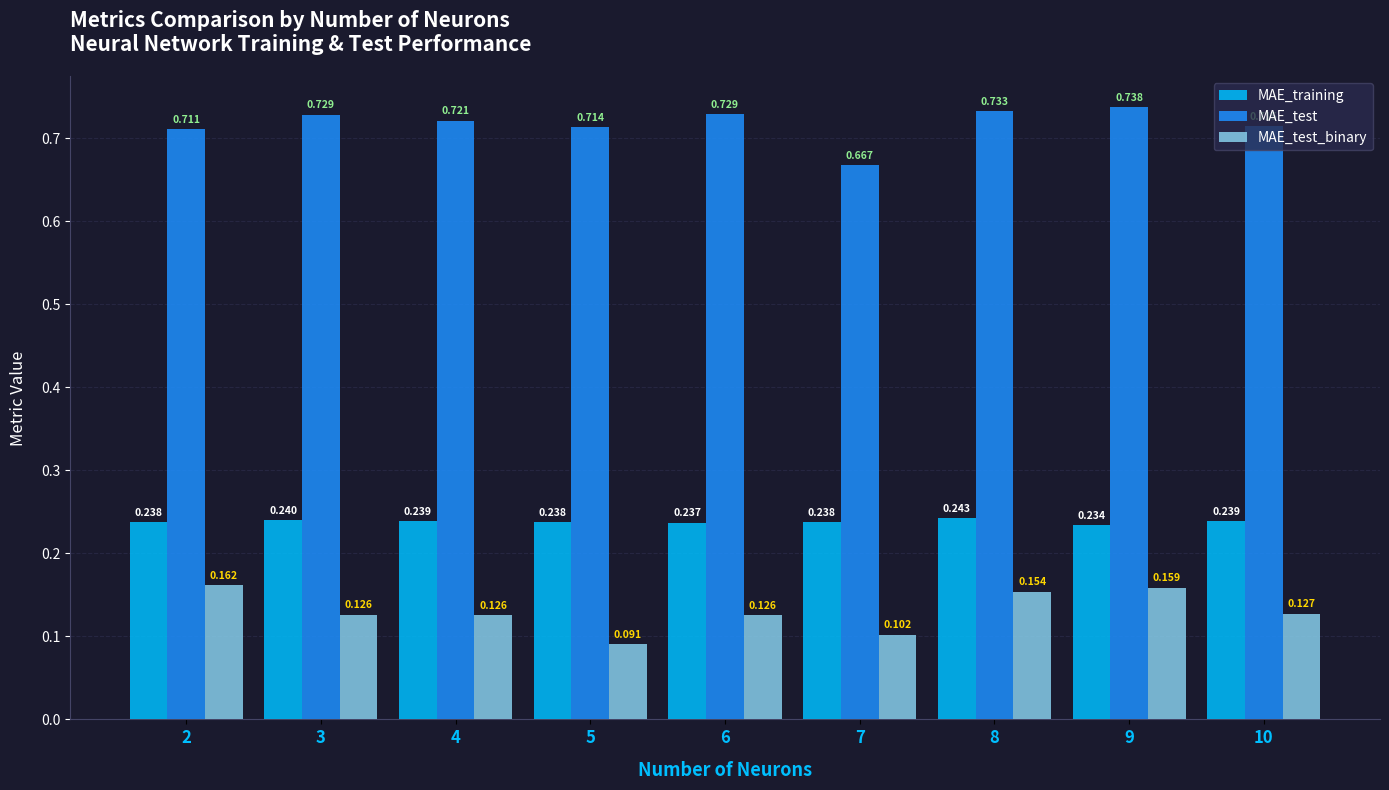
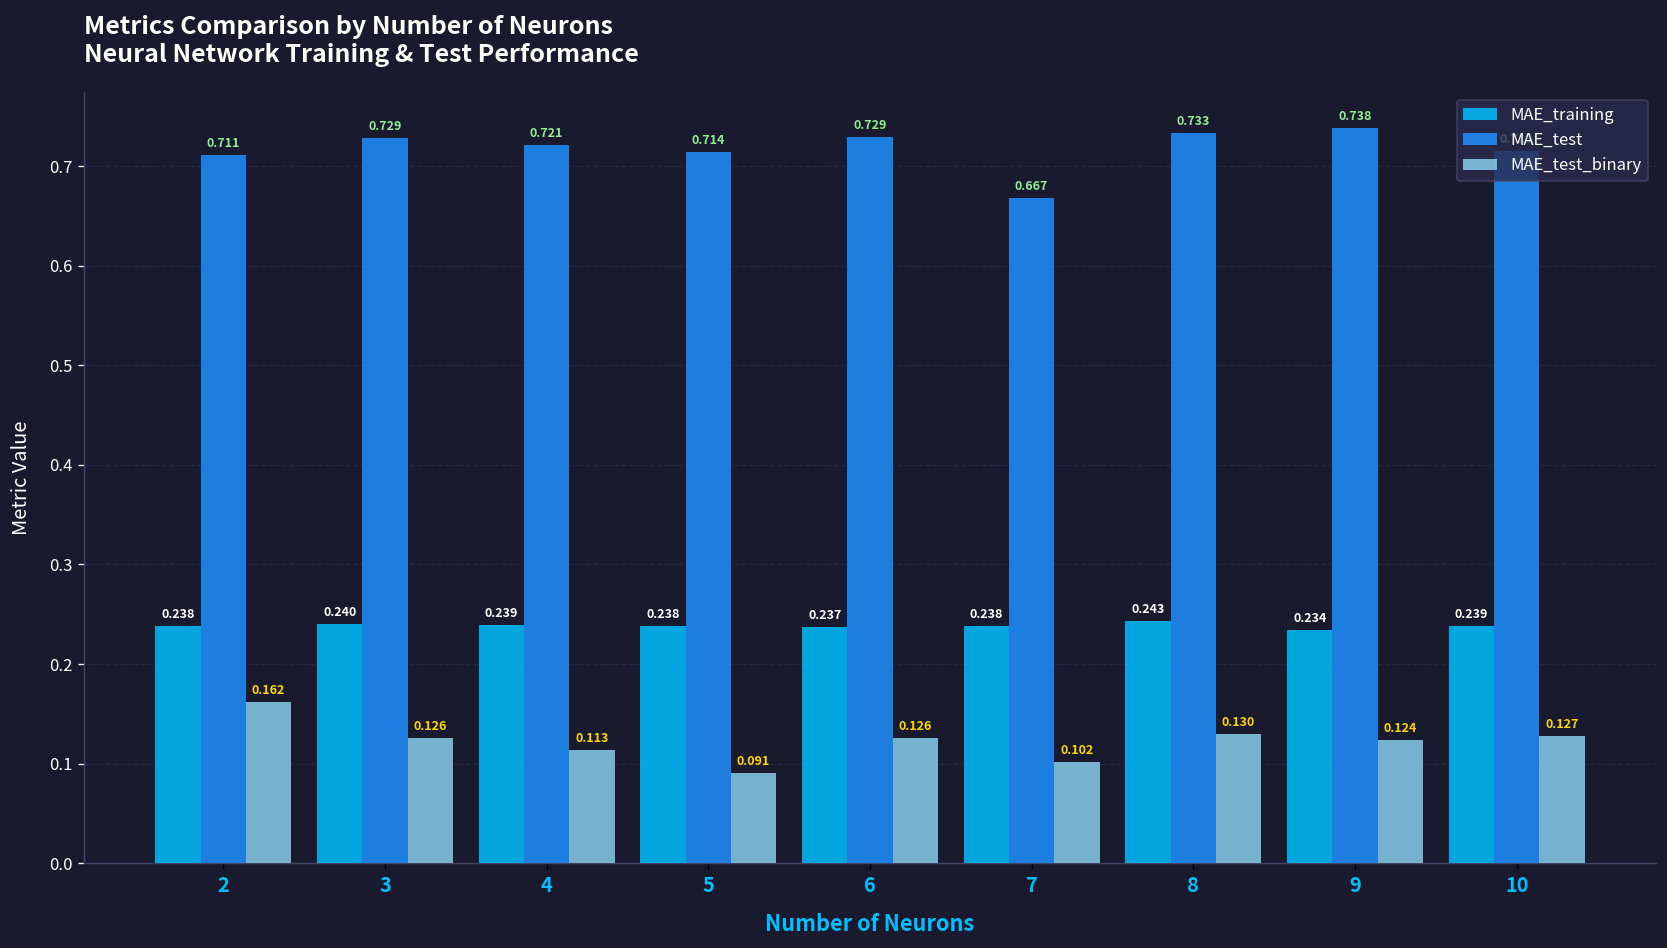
MAE_test_binary, 4: 0.126 -> 0.113
MAE_test_binary, 8: 0.154 -> 0.130
MAE_test_binary, 9: 0.159 -> 0.124
